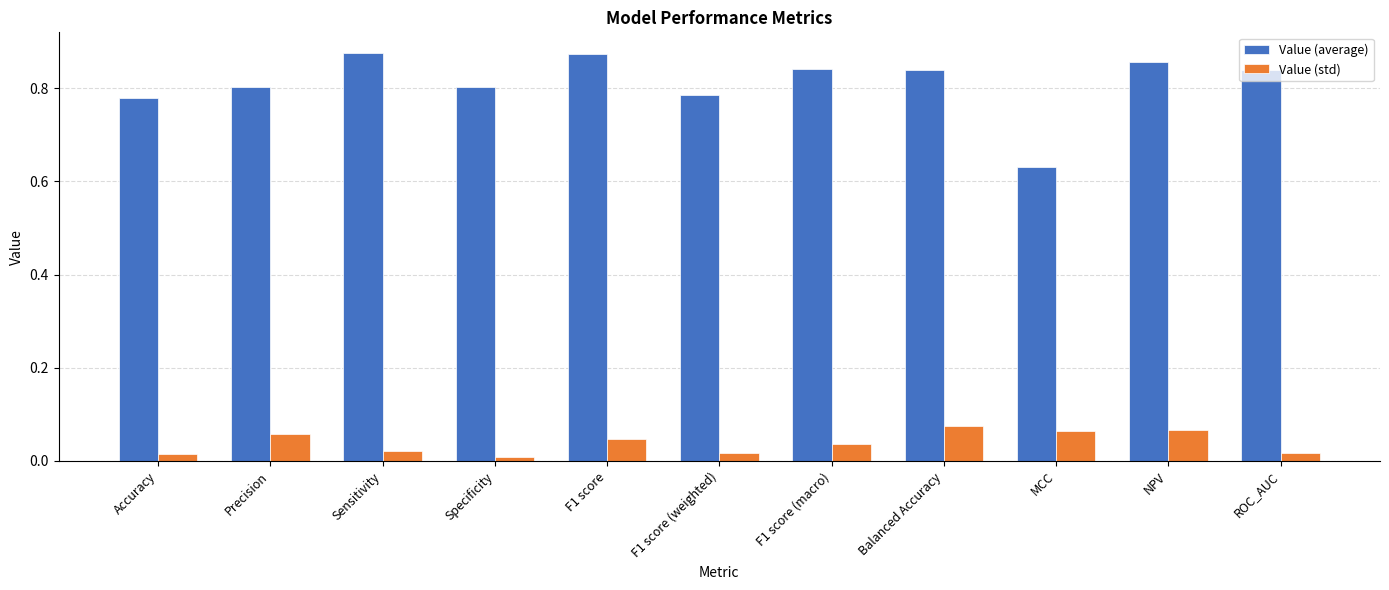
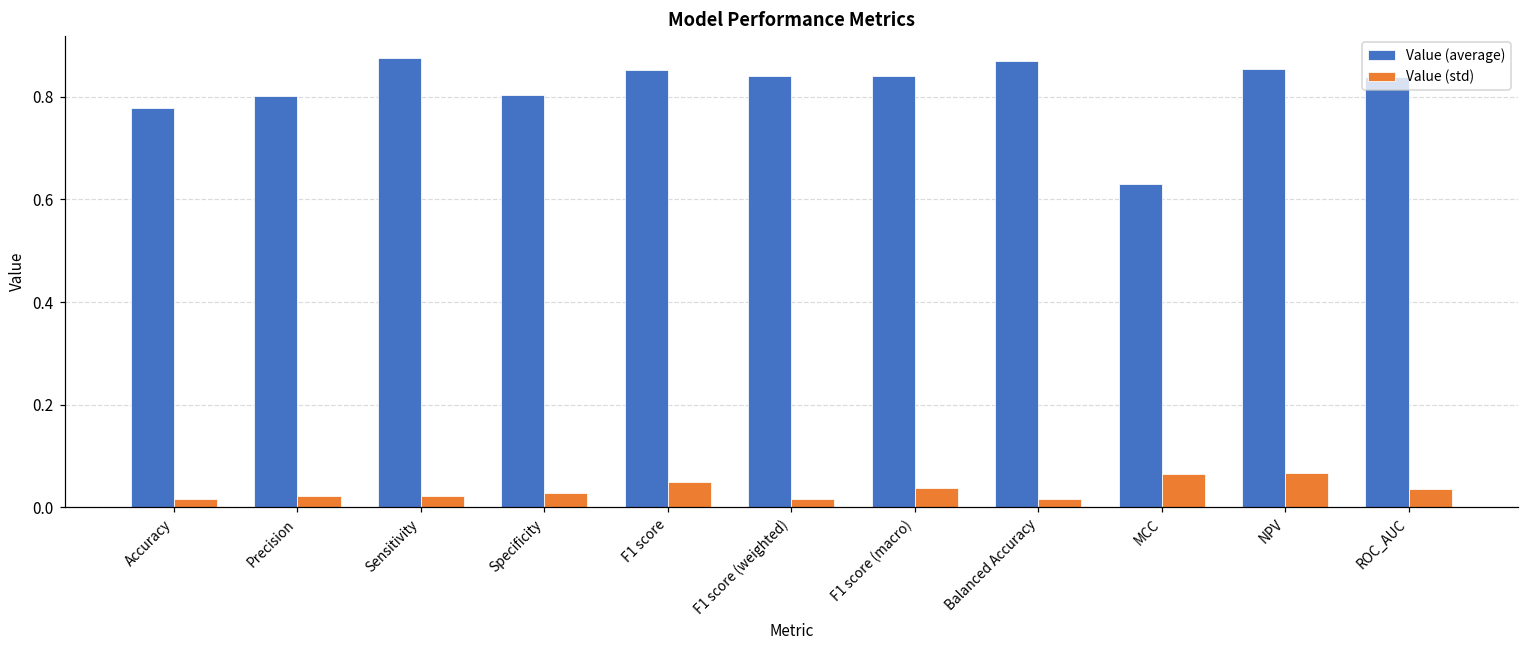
Value (std), Precision: 0.06 -> 0.02
Value (std), Specificity: 0.01 -> 0.03
Value (average), F1 score: 0.87 -> 0.85
Value (average), F1 score (weighted): 0.79 -> 0.84
Value (average), Balanced Accuracy: 0.84 -> 0.87
Value (std), Balanced Accuracy: 0.07 -> 0.02
Value (std), ROC_AUC: 0.02 -> 0.03
